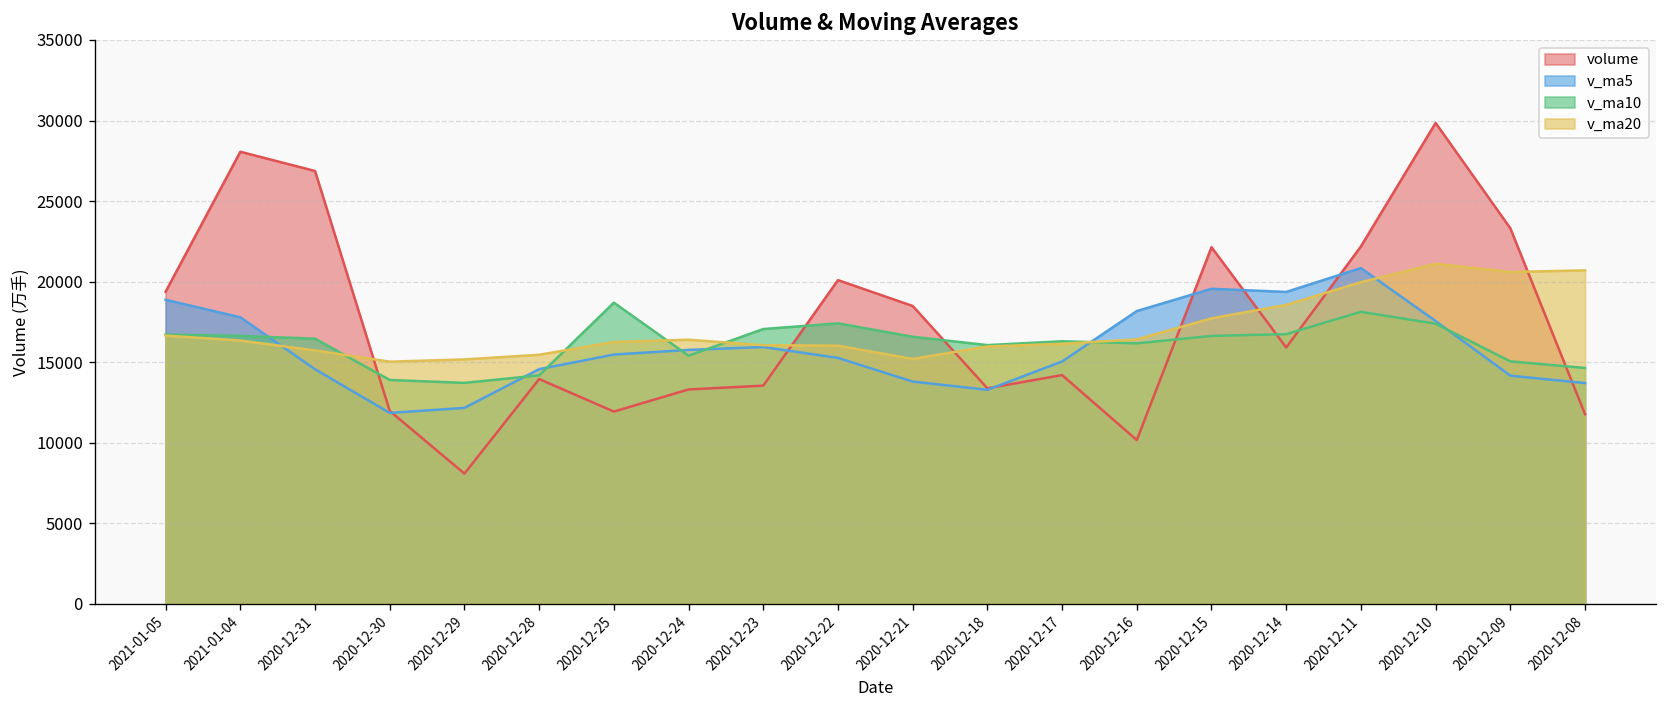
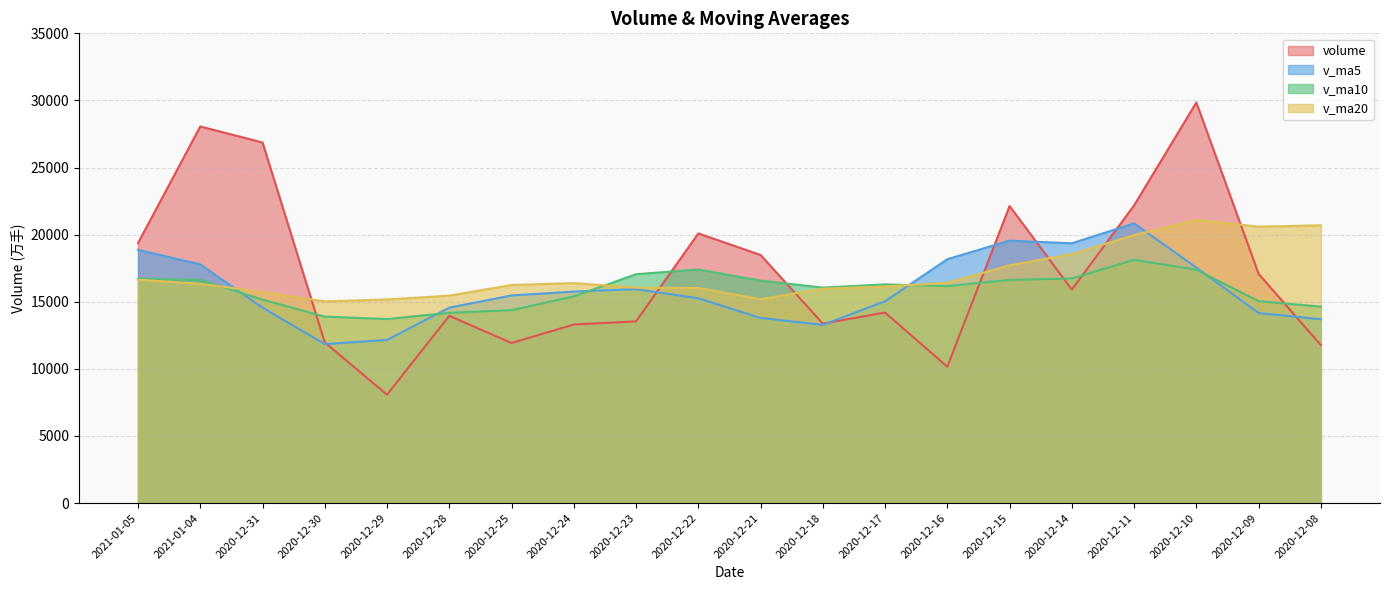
v_ma10, 2020-12-31: 16500 -> 15200
v_ma10, 2020-12-25: 18700 -> 14400
volume, 2020-12-09: 23300 -> 17100
